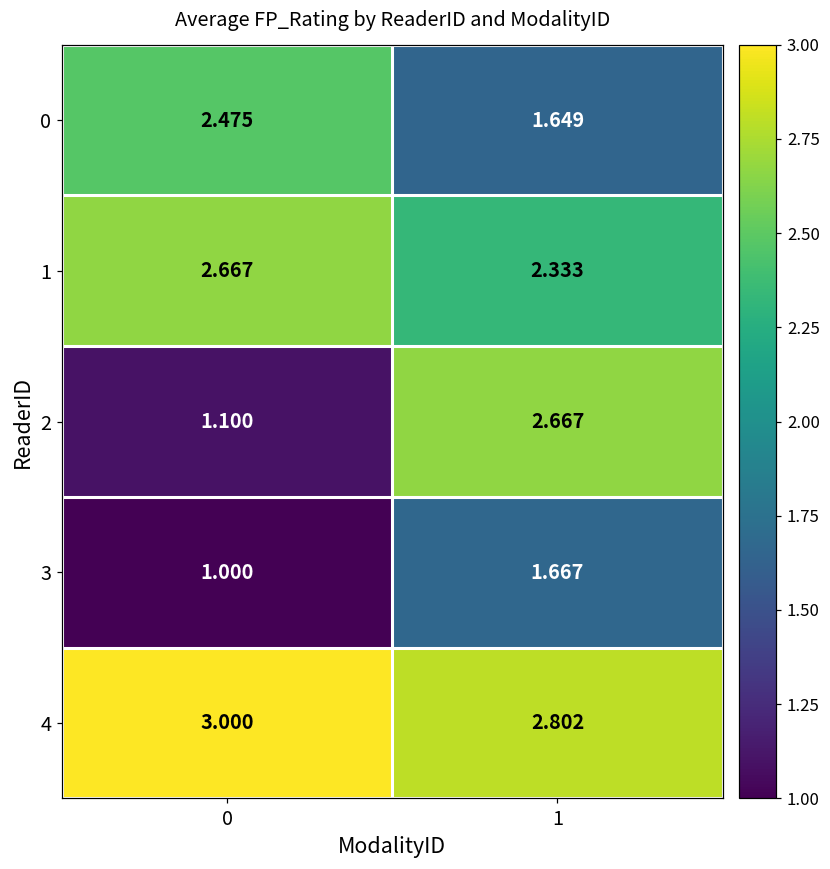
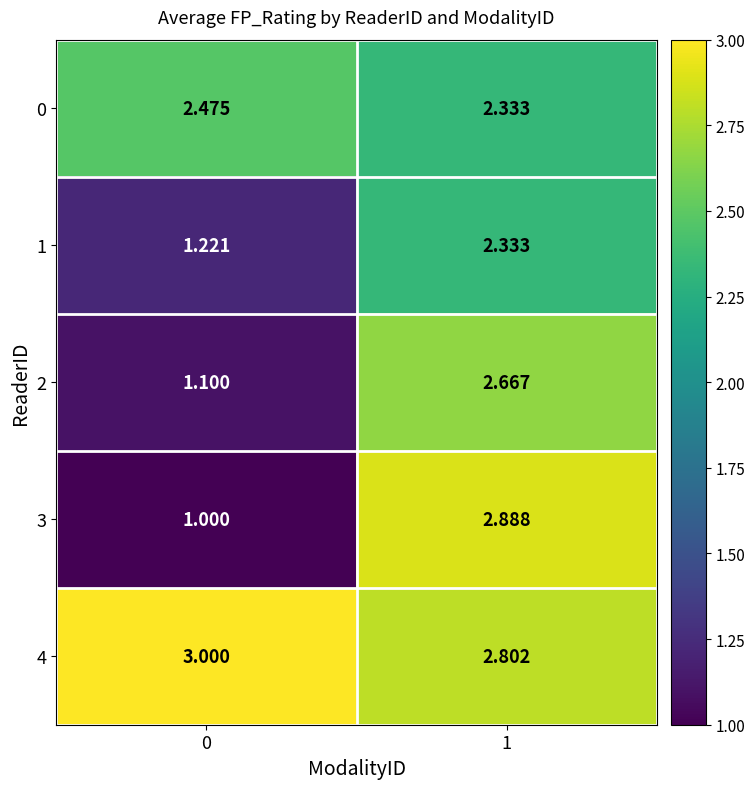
0, 1: 1.649 -> 2.333
1, 0: 2.667 -> 1.221
3, 1: 1.667 -> 2.888
